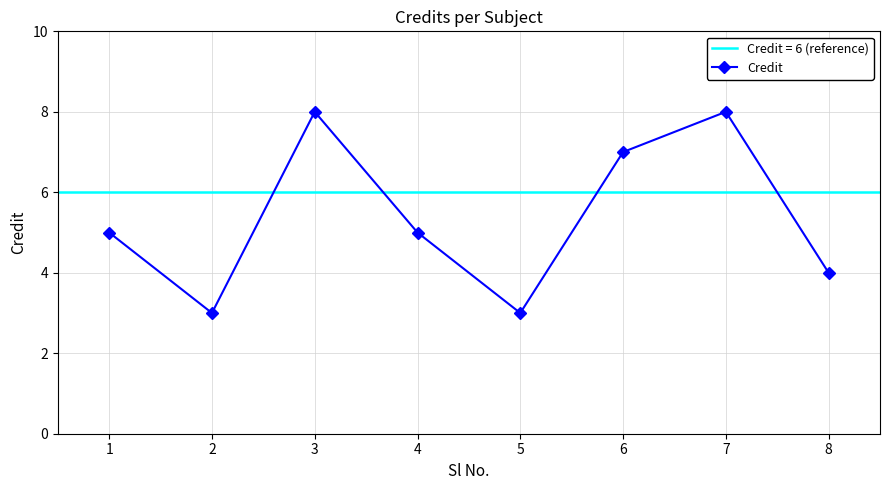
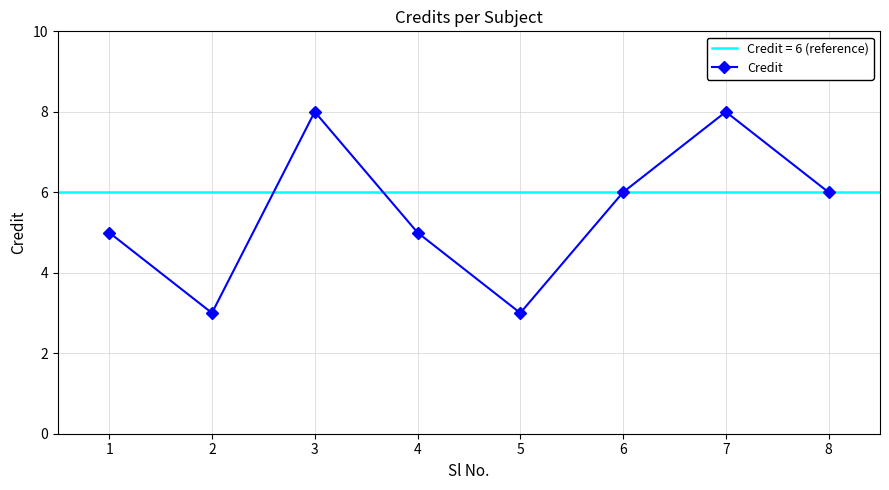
6: 7 -> 6
8: 4 -> 6
